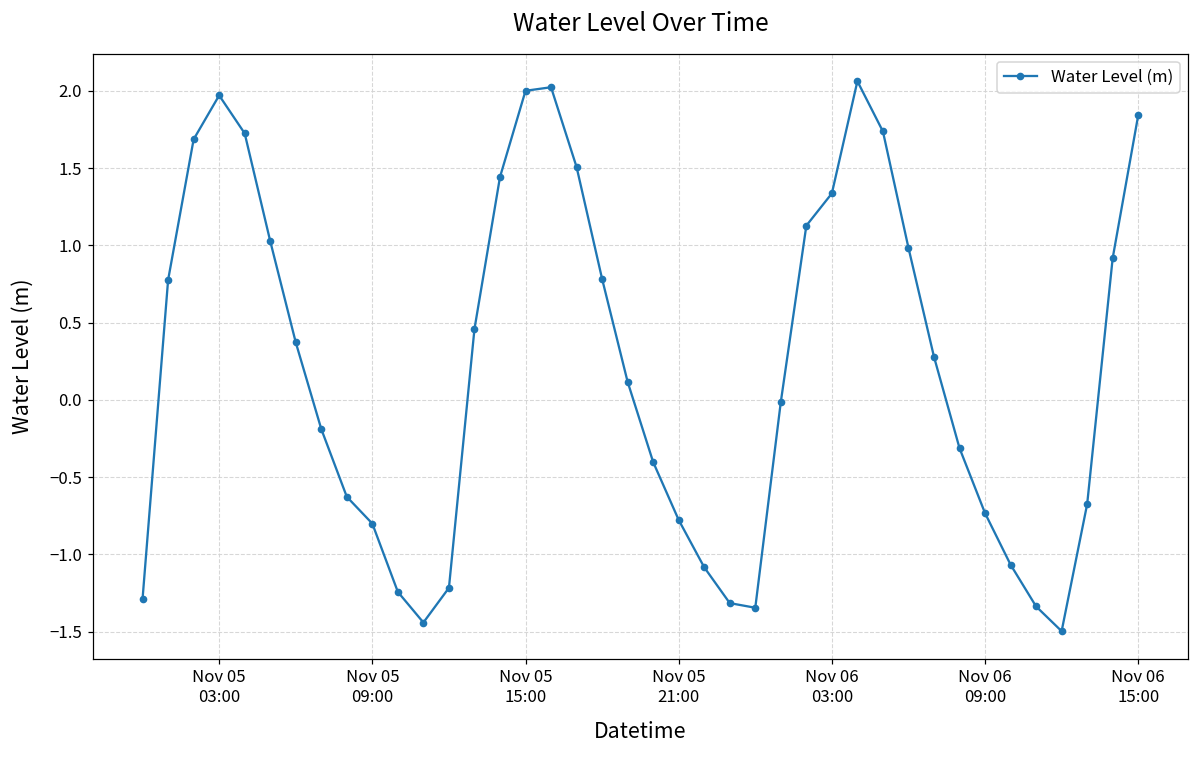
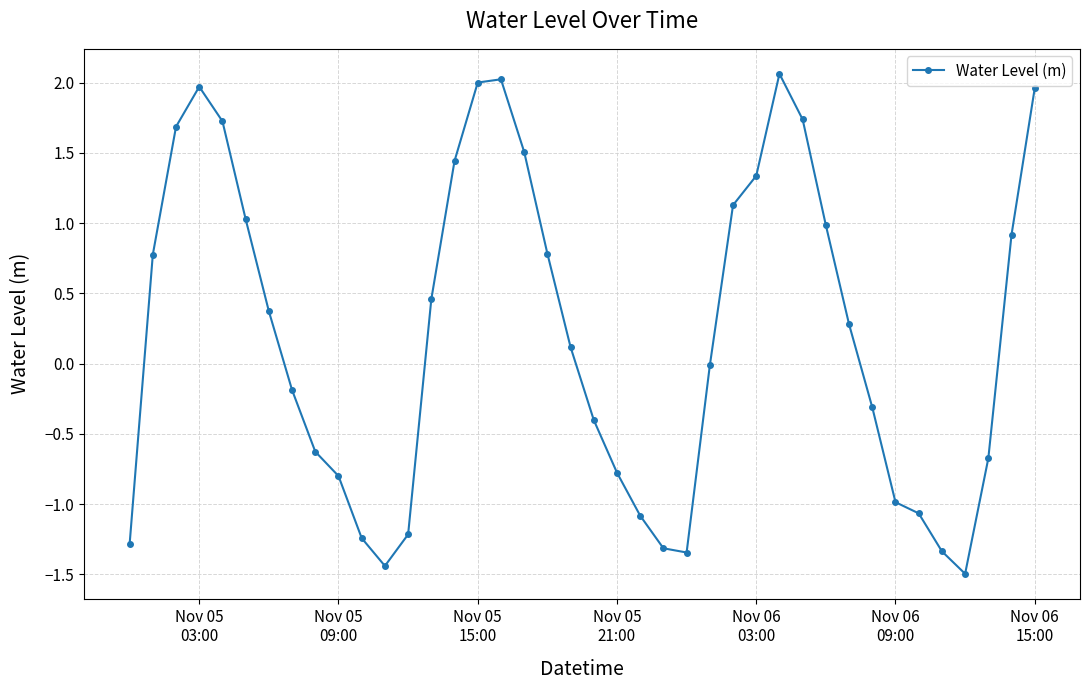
Nov 06 09:00: -0.73 -> -0.99
Nov 06 15:00: 1.84 -> 1.96
